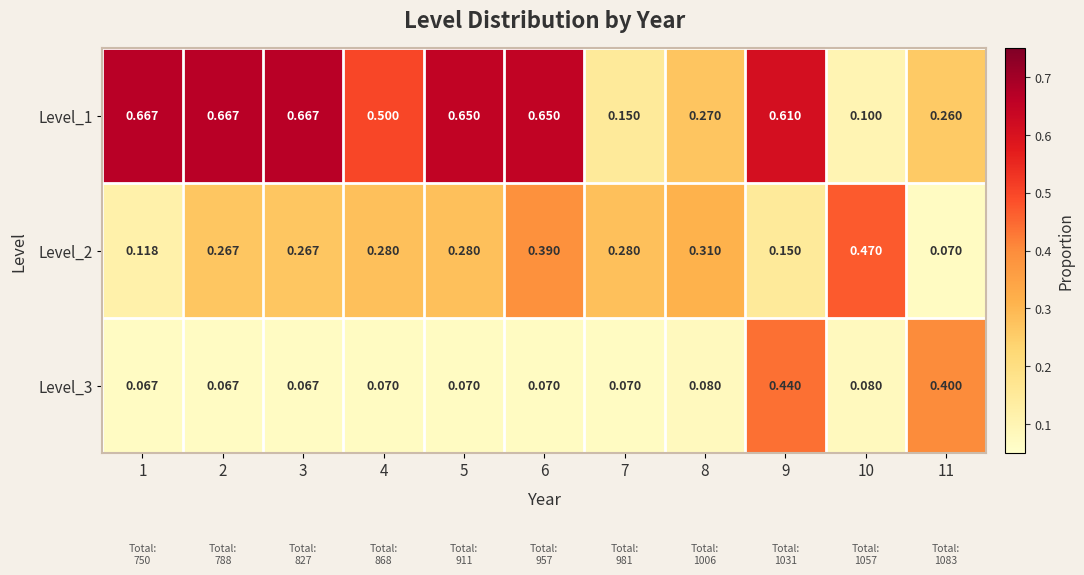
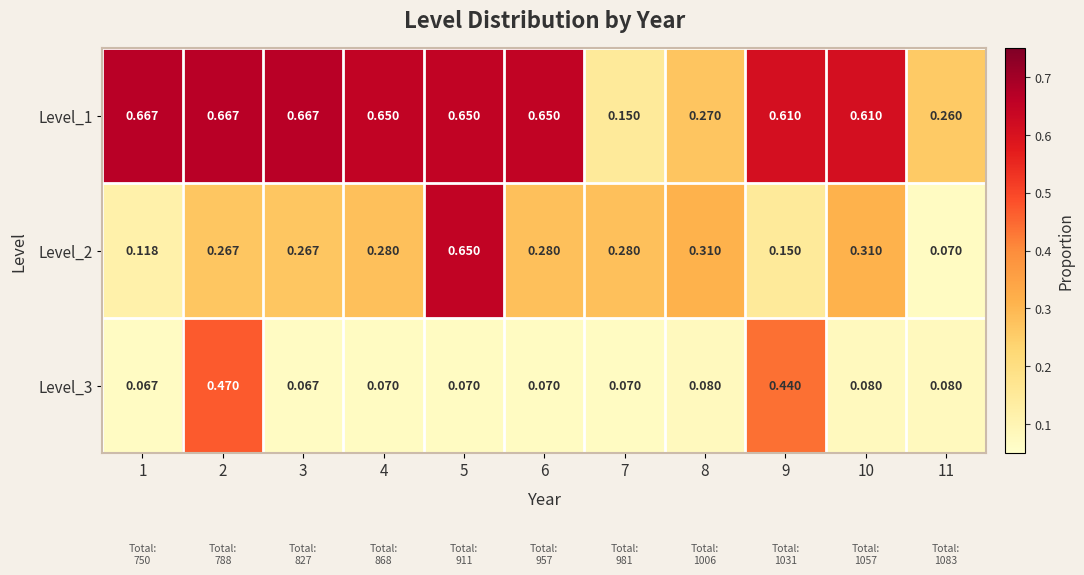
Level_1, 4: 0.500 -> 0.650
Level_1, 10: 0.100 -> 0.610
Level_2, 5: 0.280 -> 0.650
Level_2, 6: 0.390 -> 0.280
Level_2, 10: 0.470 -> 0.310
Level_3, 2: 0.067 -> 0.470
Level_3, 11: 0.400 -> 0.080
